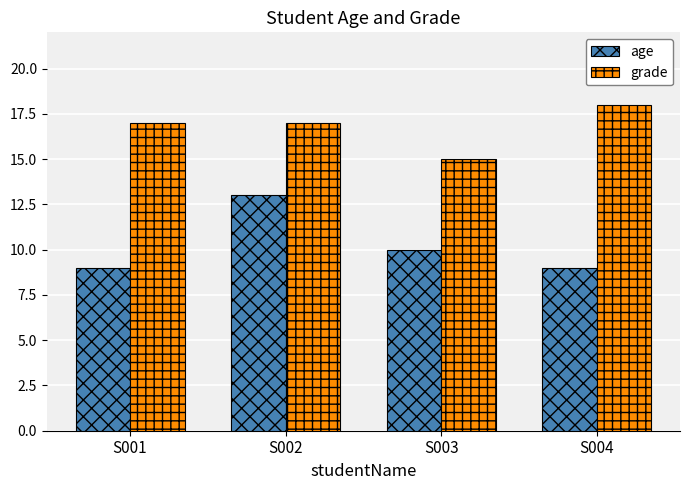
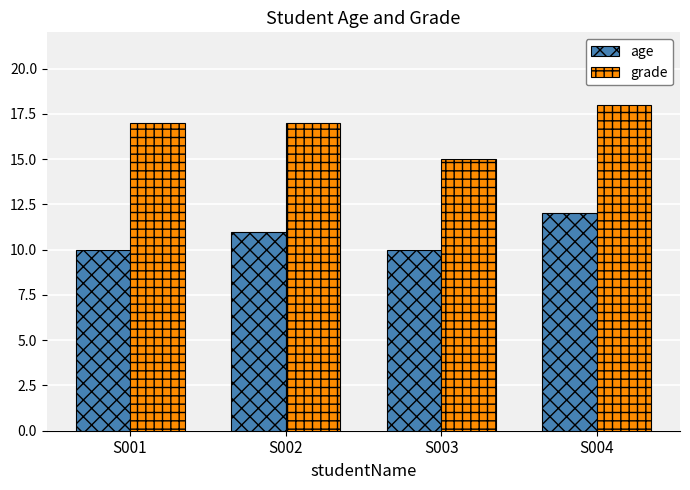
age, S001: 9 -> 10
age, S002: 13 -> 11
age, S004: 9 -> 12
